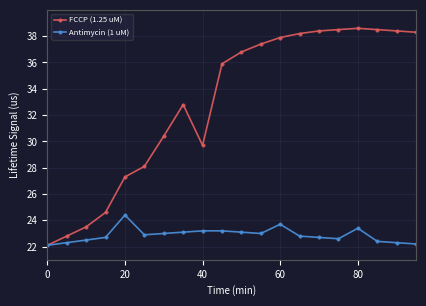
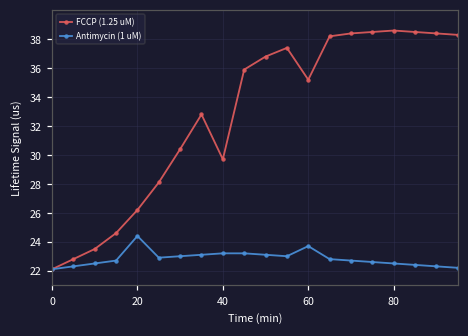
FCCP (1.25 uM), 20: 27.3 -> 26.2
FCCP (1.25 uM), 60: 37.9 -> 35.2
Antimycin (1 uM), 80: 23.4 -> 22.5
